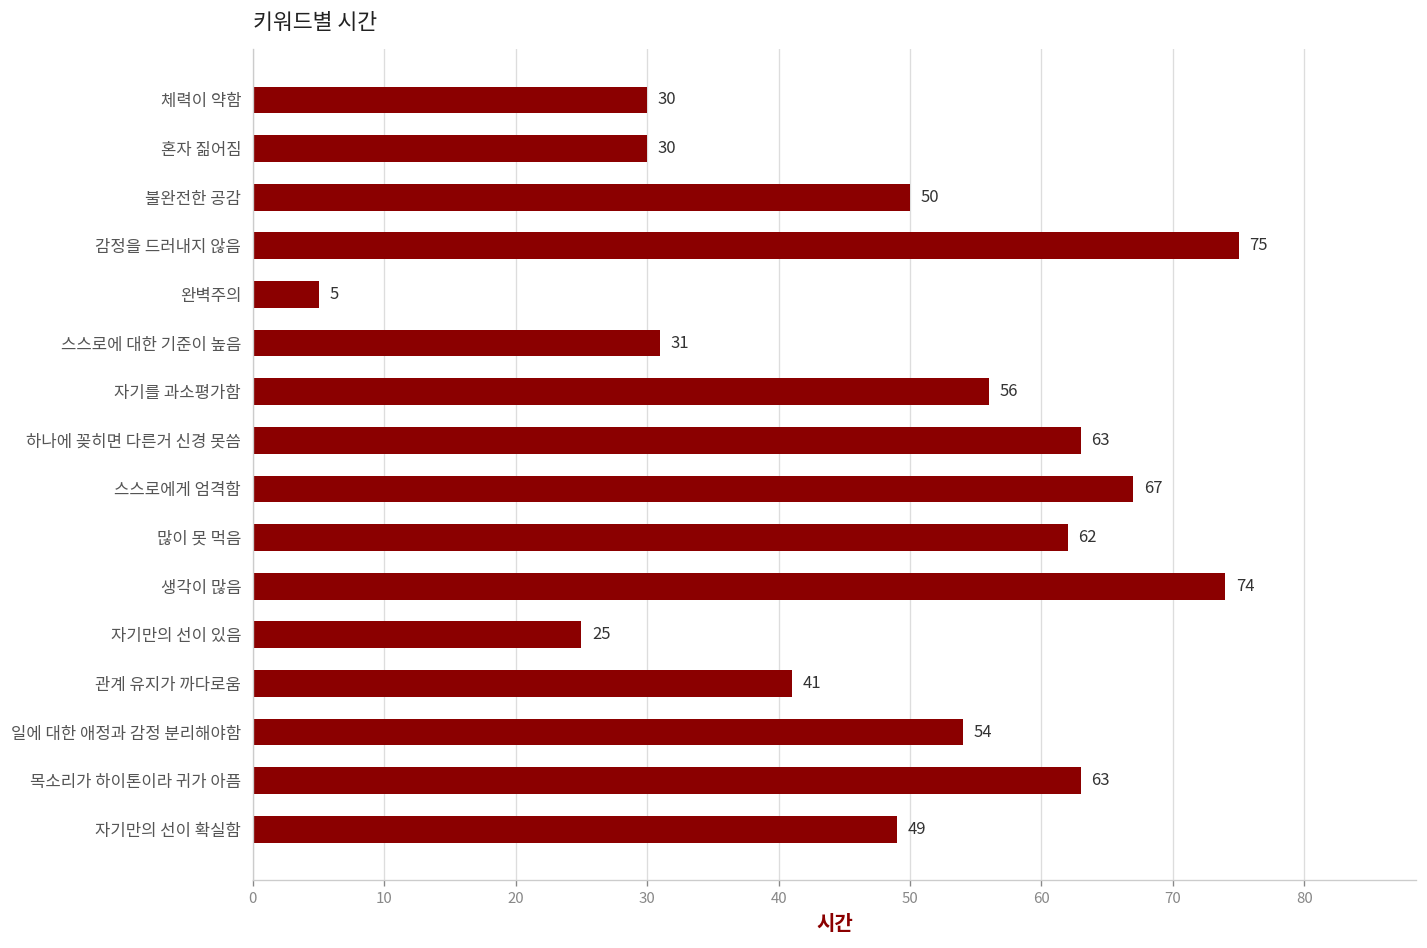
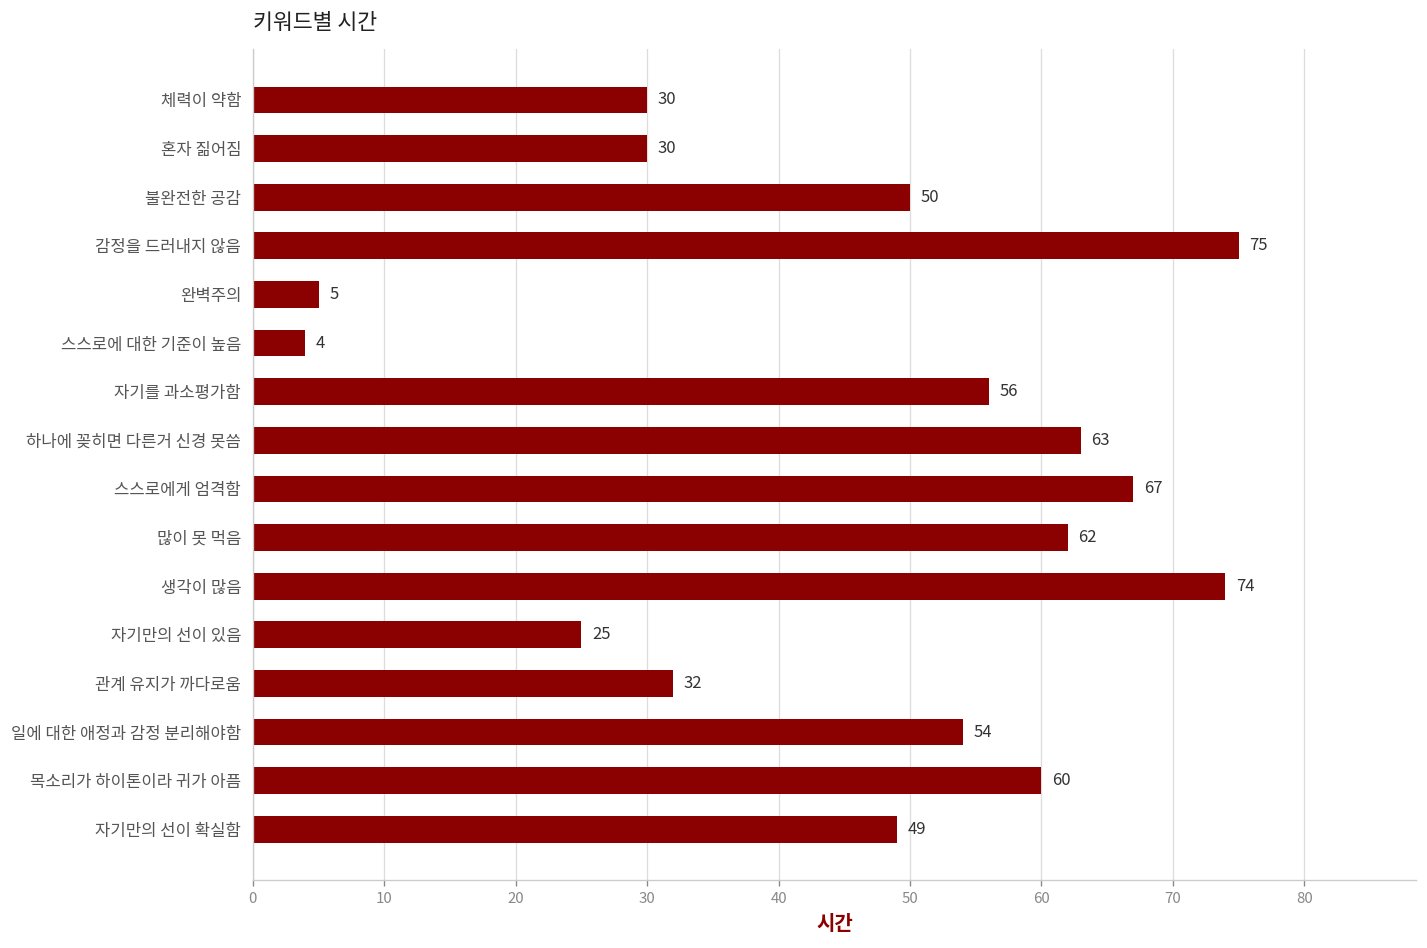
스스로에 대한 기준이 높음: 31 -> 4
관계 유지가 까다로움: 41 -> 32
목소리가 하이톤이라 귀가 아픔: 63 -> 60
